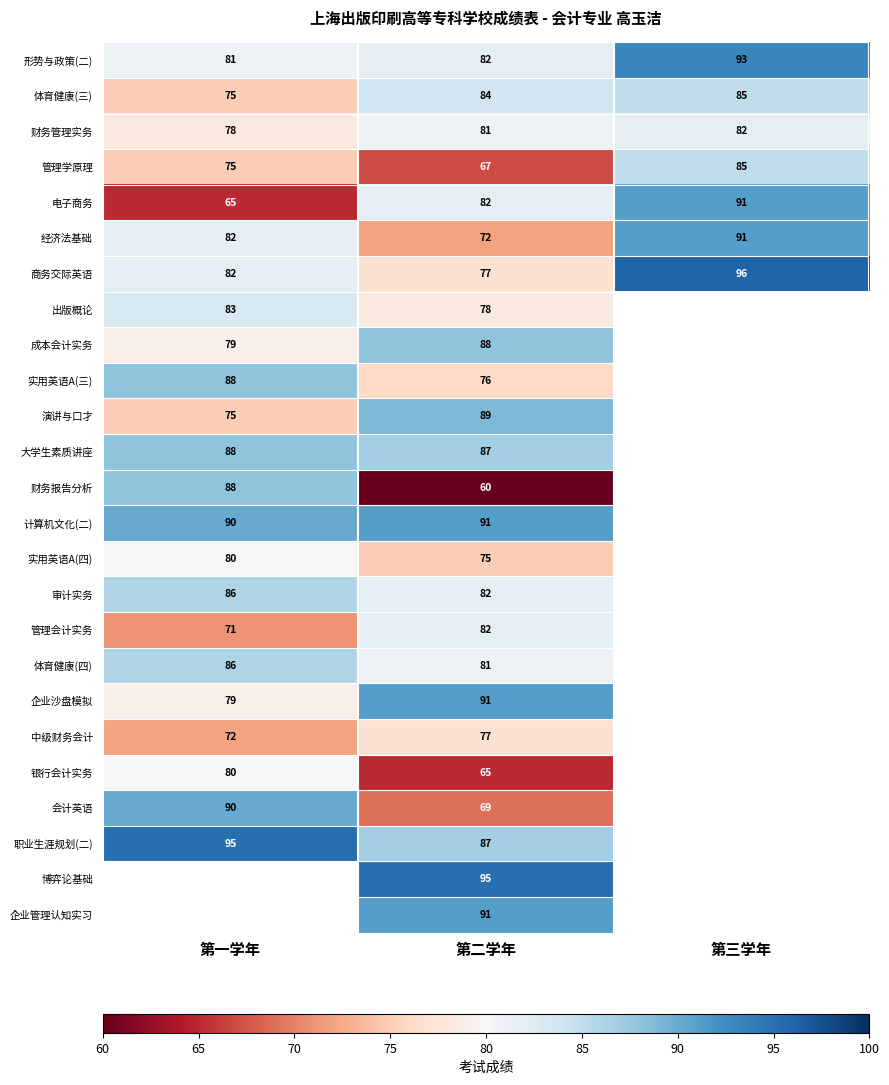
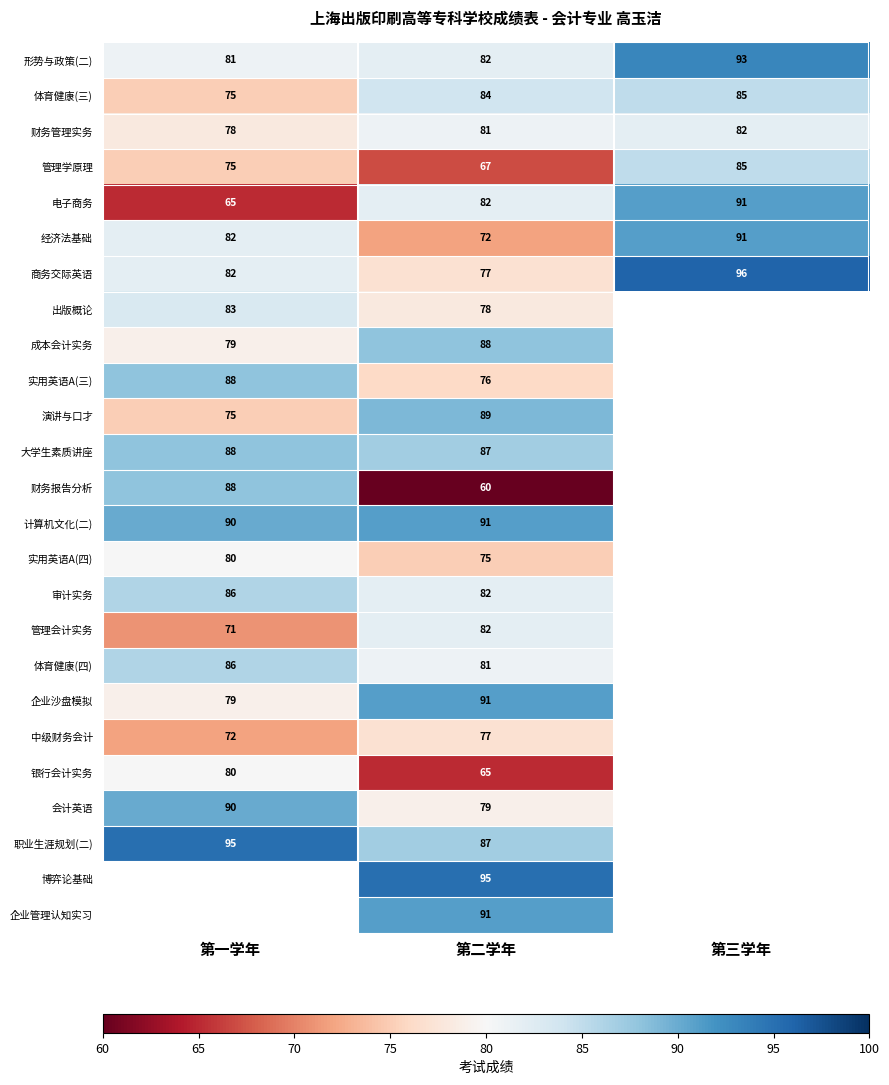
会计英语, 第二学年: 69 -> 79
